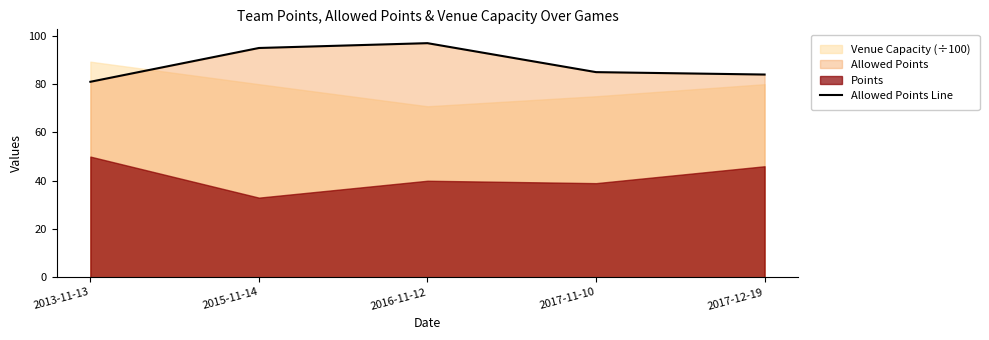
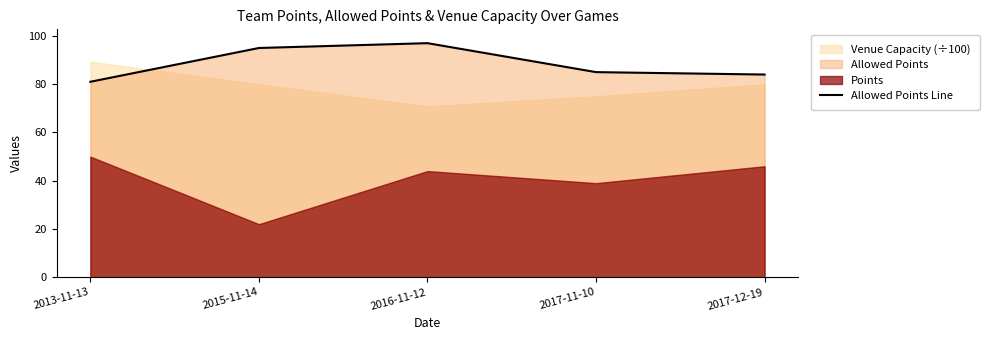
Points, 2015-11-14: 33 -> 22
Points, 2016-11-12: 40 -> 44
